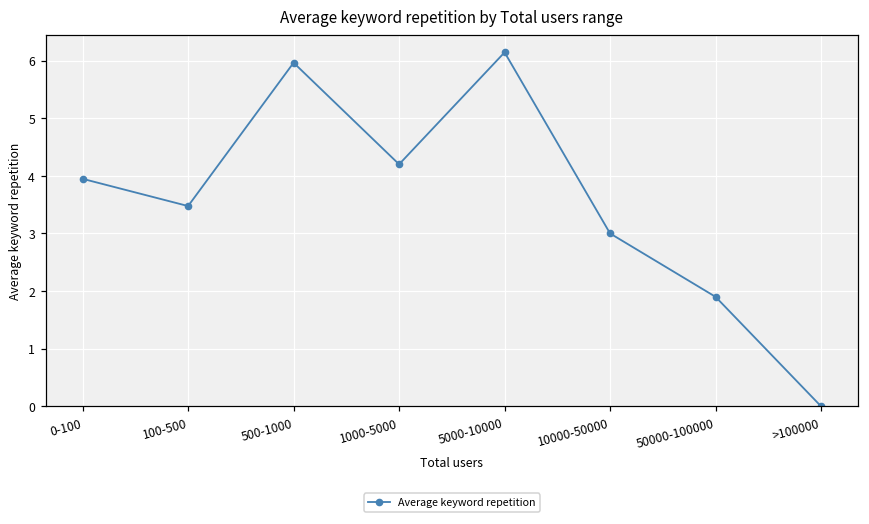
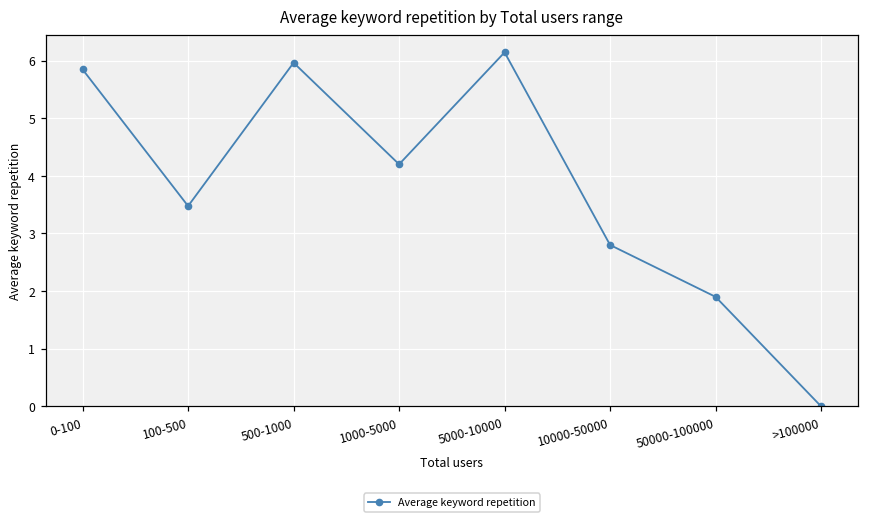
0-100: 3.9 -> 5.8
10000-50000: 3.0 -> 2.8
